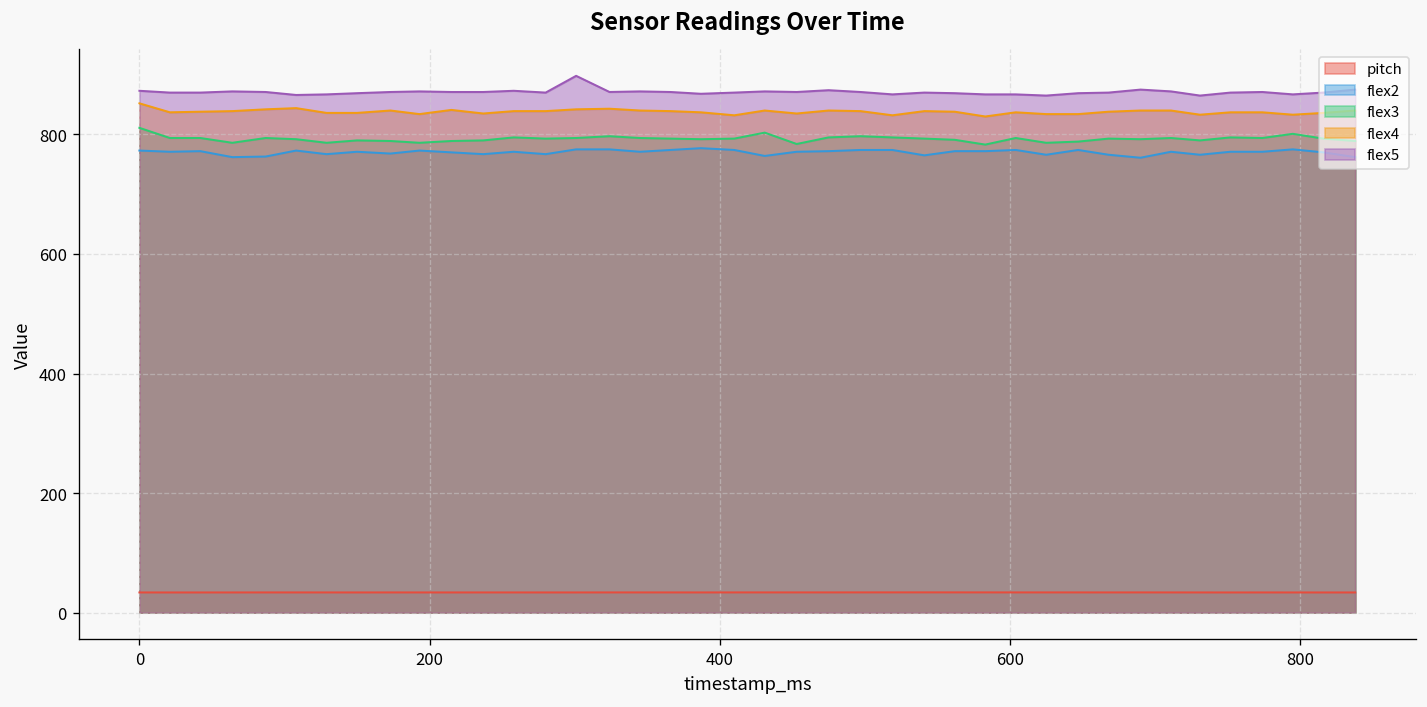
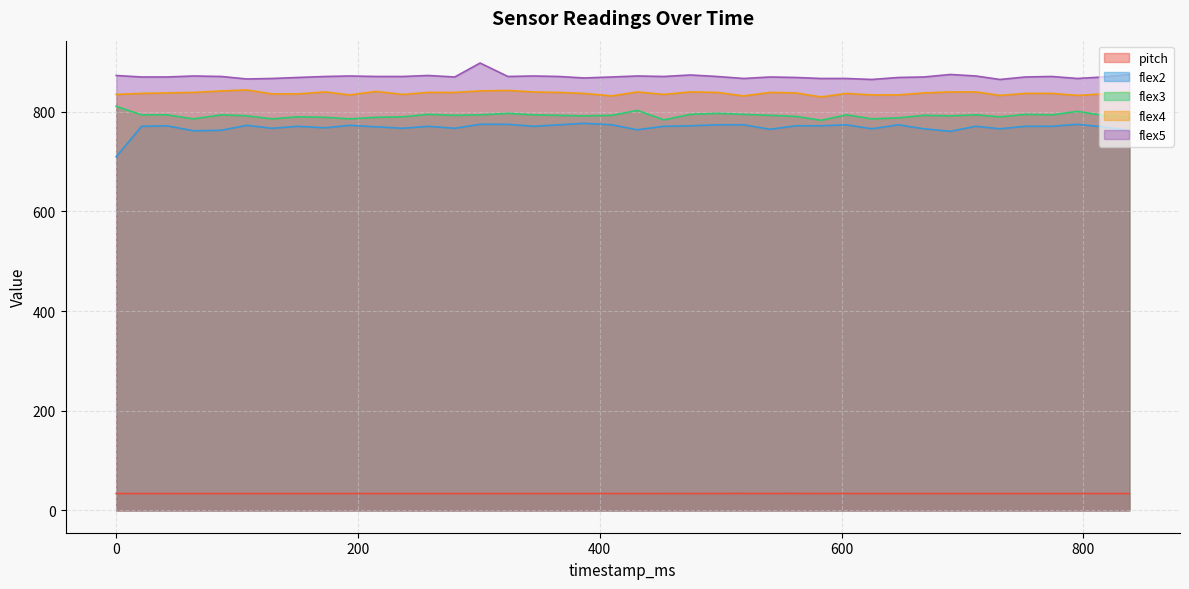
flex2, 0: 770 -> 710
flex4, 0: 850 -> 840
